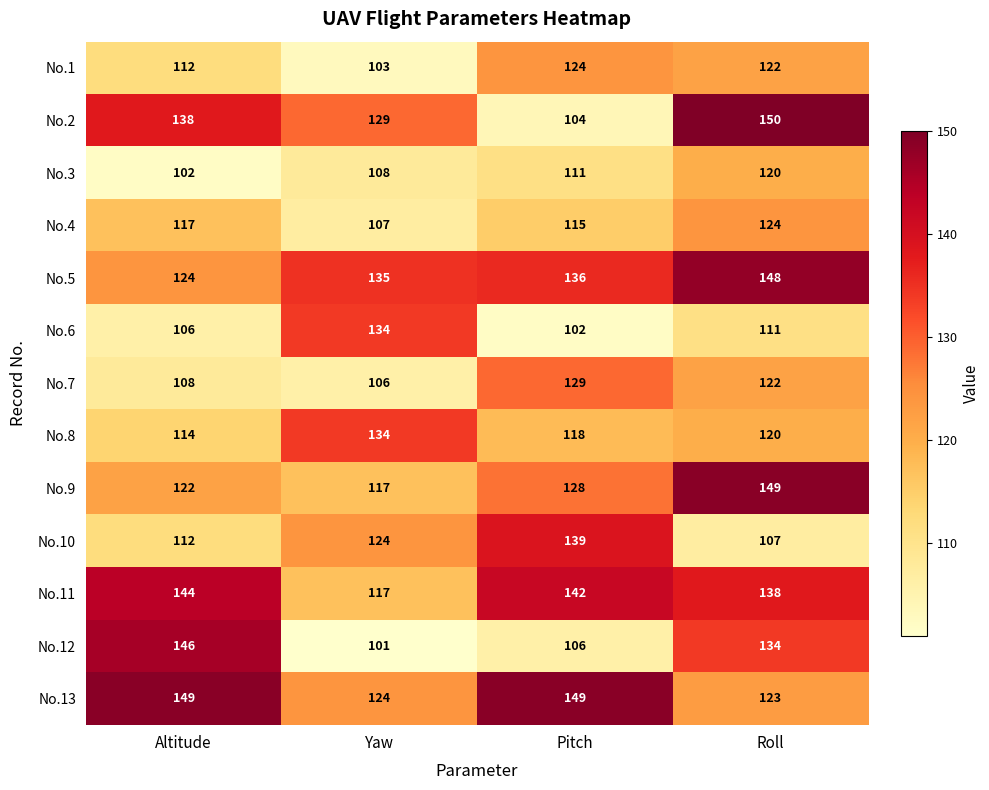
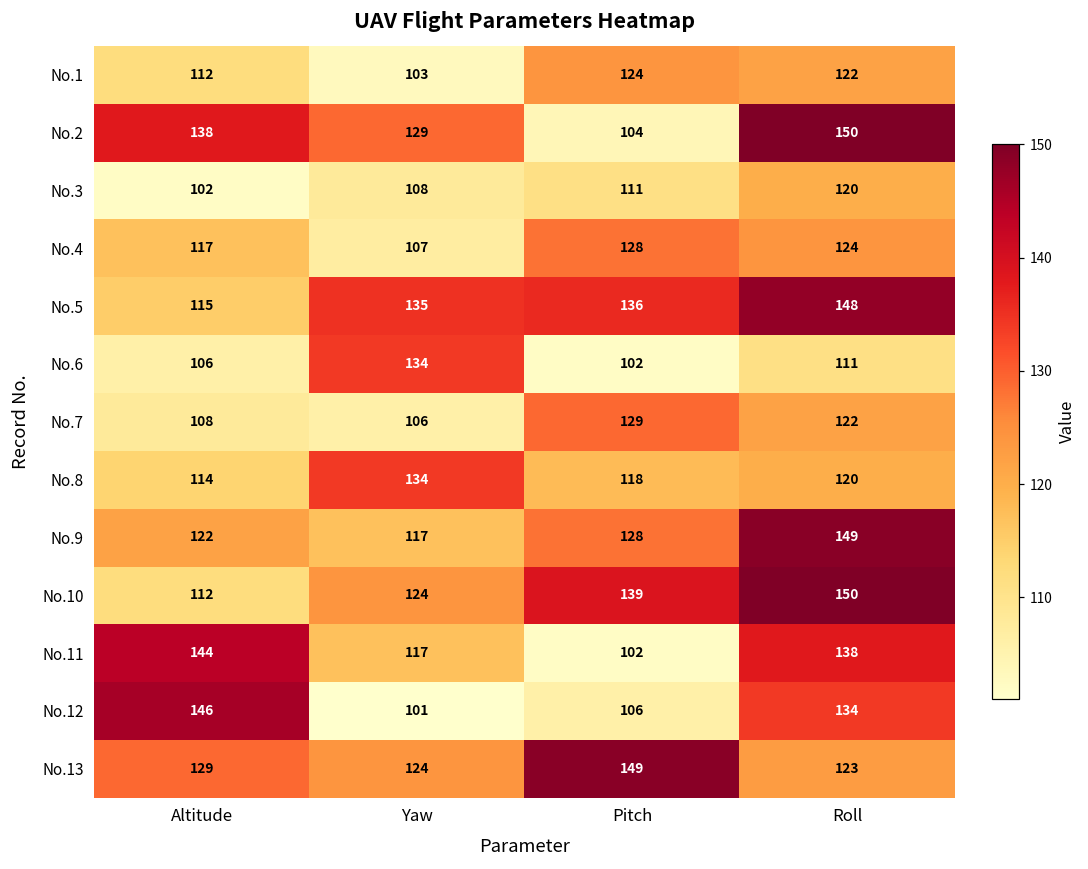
No.4, Pitch: 115 -> 128
No.5, Altitude: 124 -> 115
No.10, Roll: 107 -> 150
No.11, Pitch: 142 -> 102
No.13, Altitude: 149 -> 129
